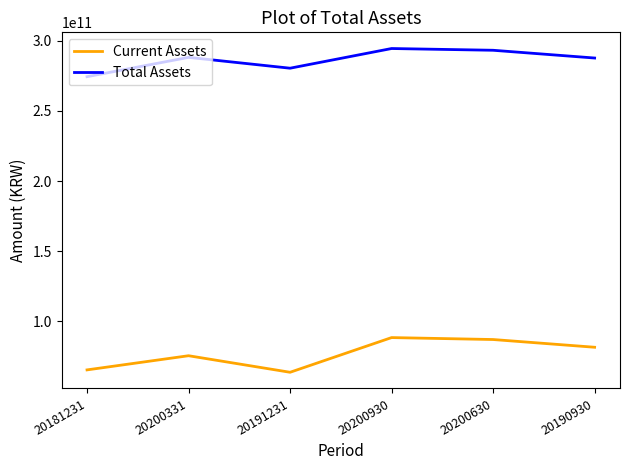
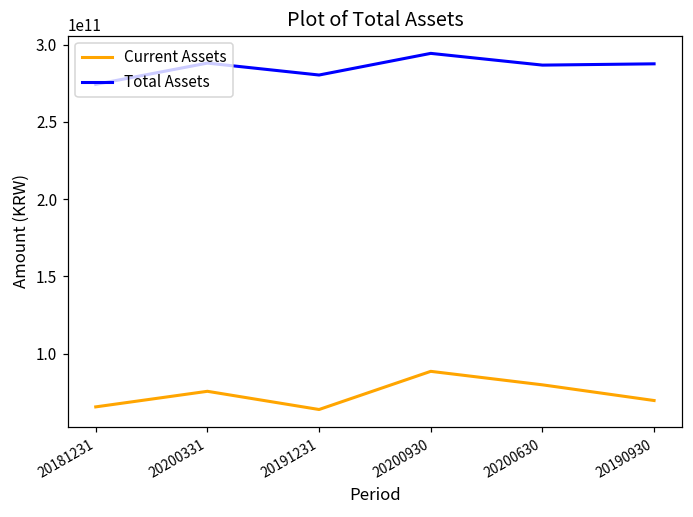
Current Assets, 20200630: 87000000000 -> 80000000000
Total Assets, 20200630: 293000000000 -> 287000000000
Current Assets, 20190930: 82000000000 -> 70000000000
